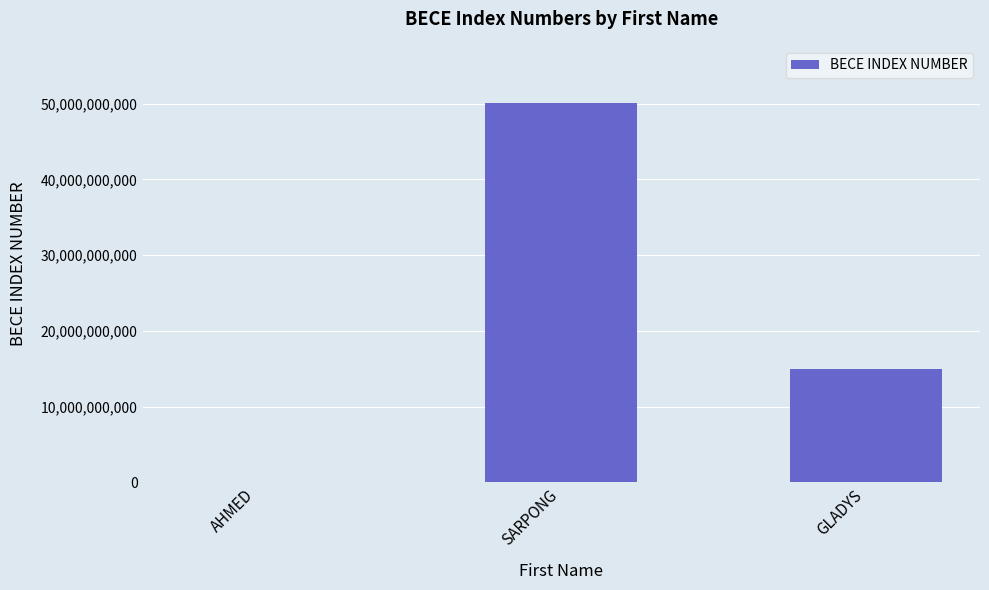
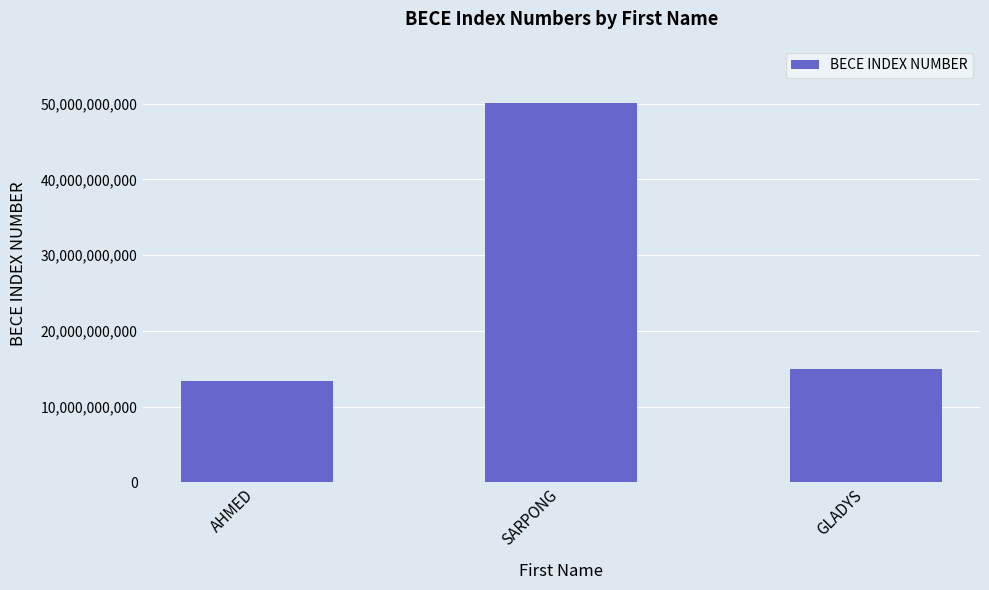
AHMED: 0 -> 13,000,000,000
